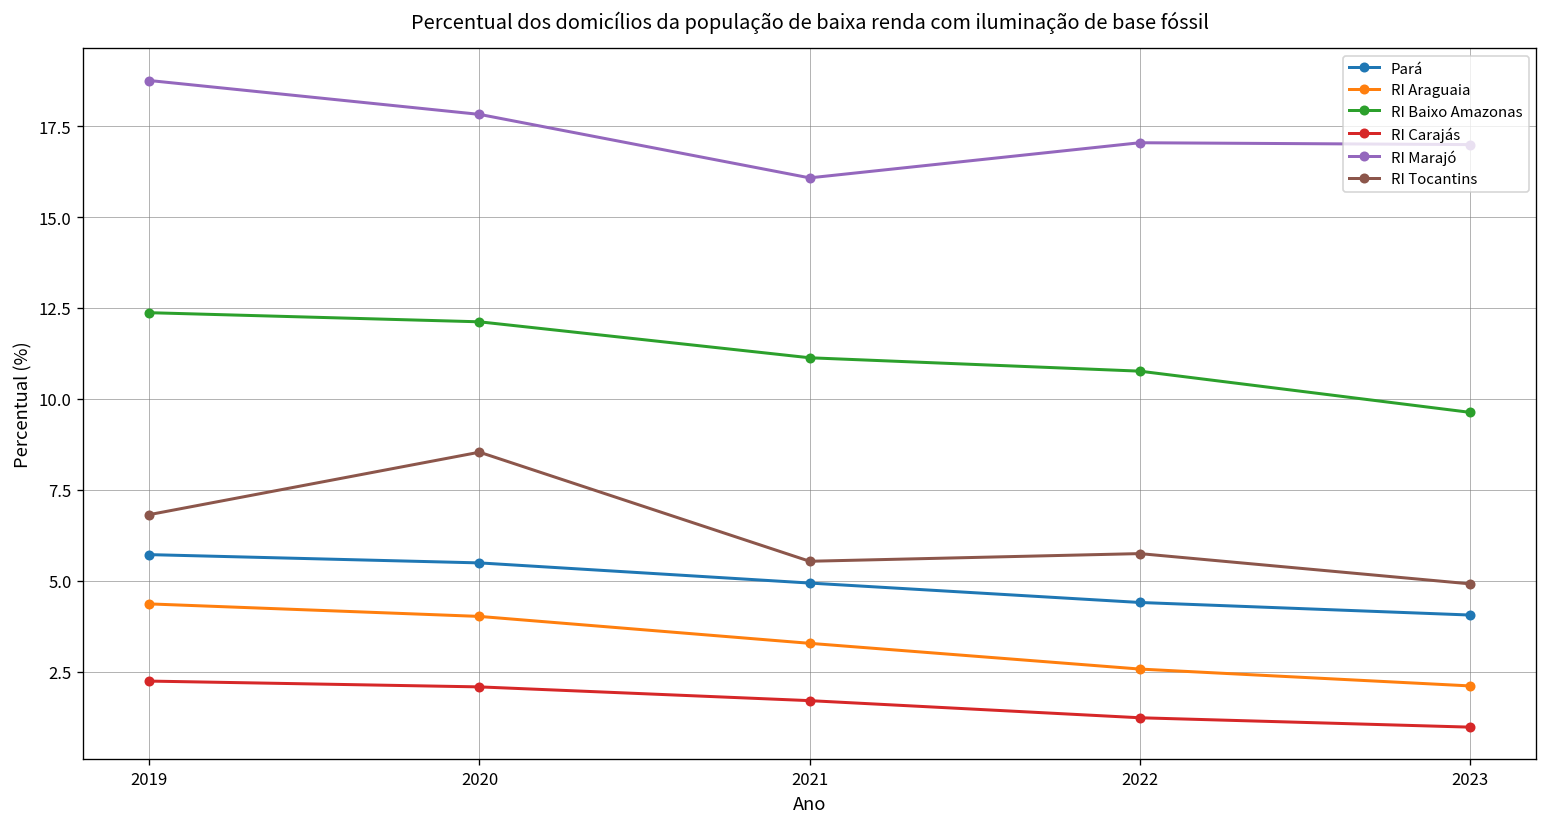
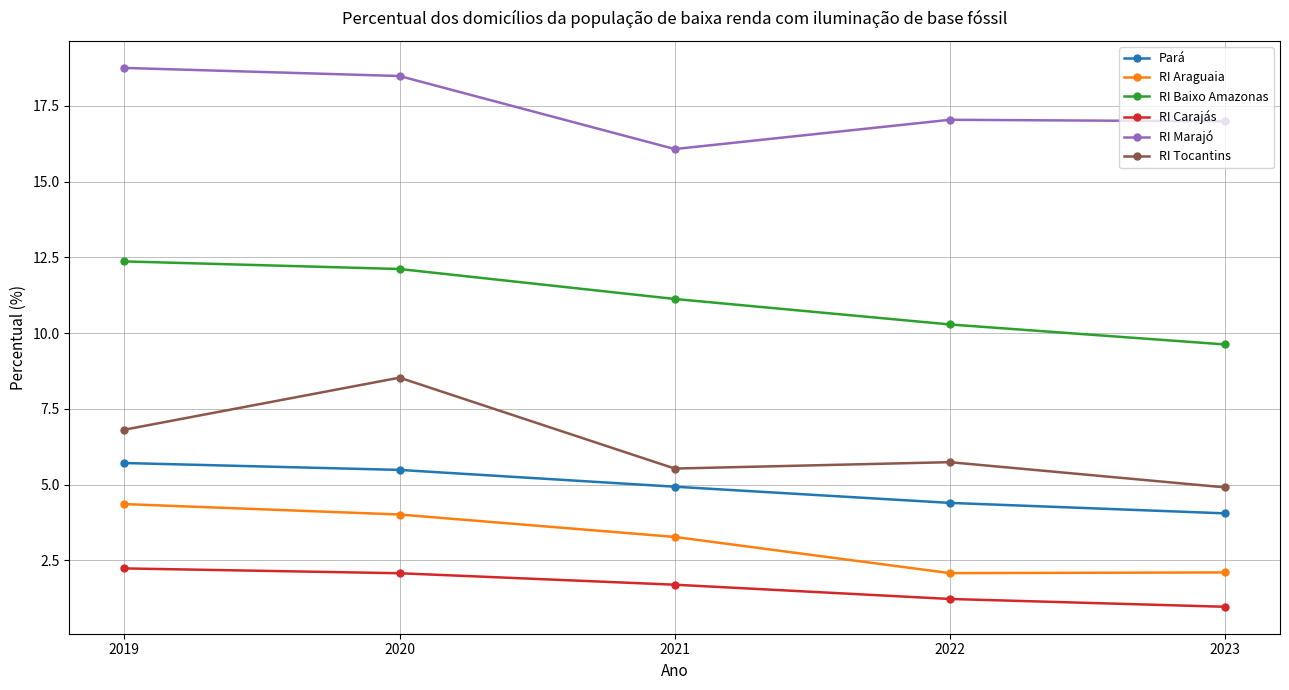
RI Marajó, 2020: 17.8 -> 18.5
RI Araguaia, 2022: 2.6 -> 2.1
RI Baixo Amazonas, 2022: 10.8 -> 10.3
